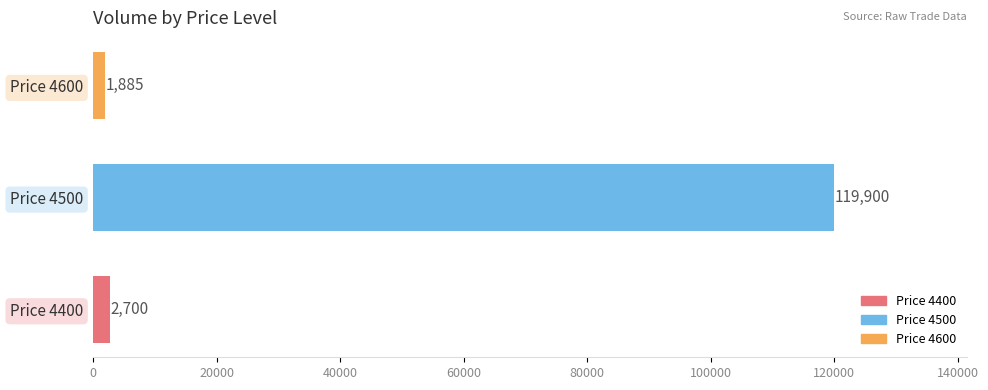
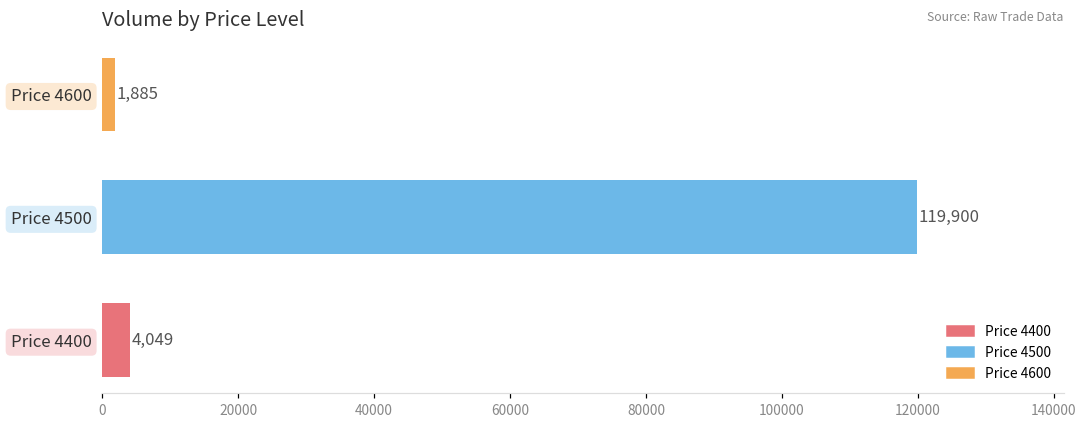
Price 4400: 2,700 -> 4,049
